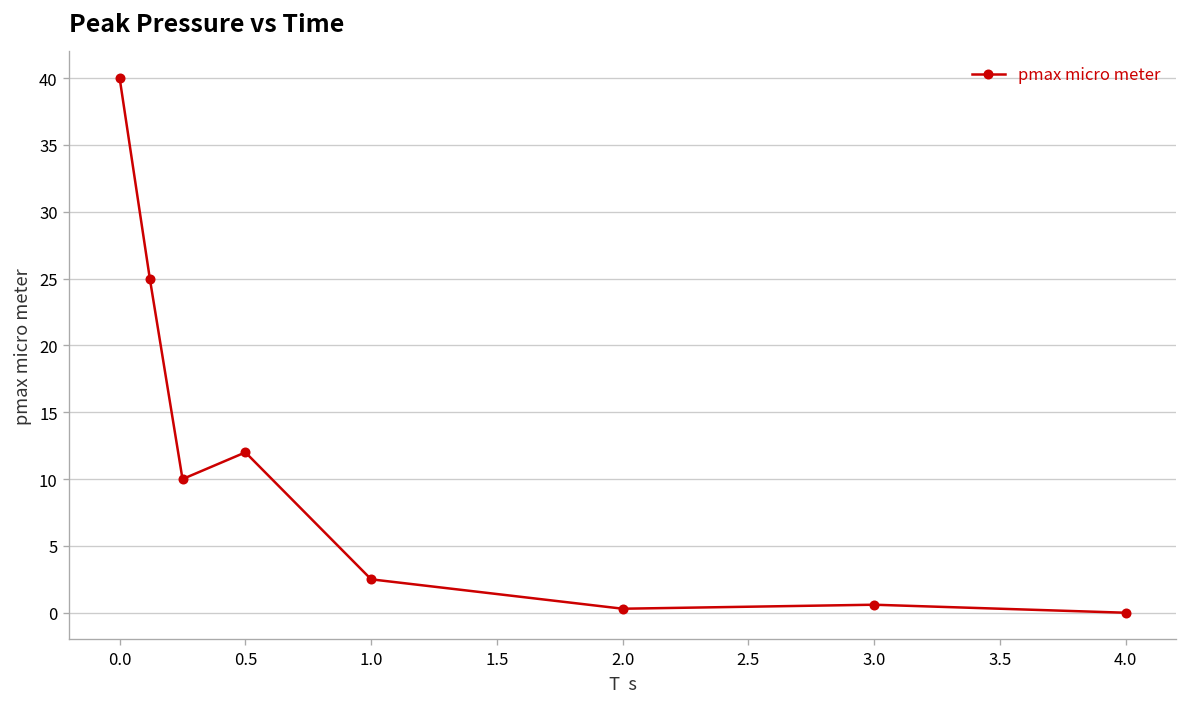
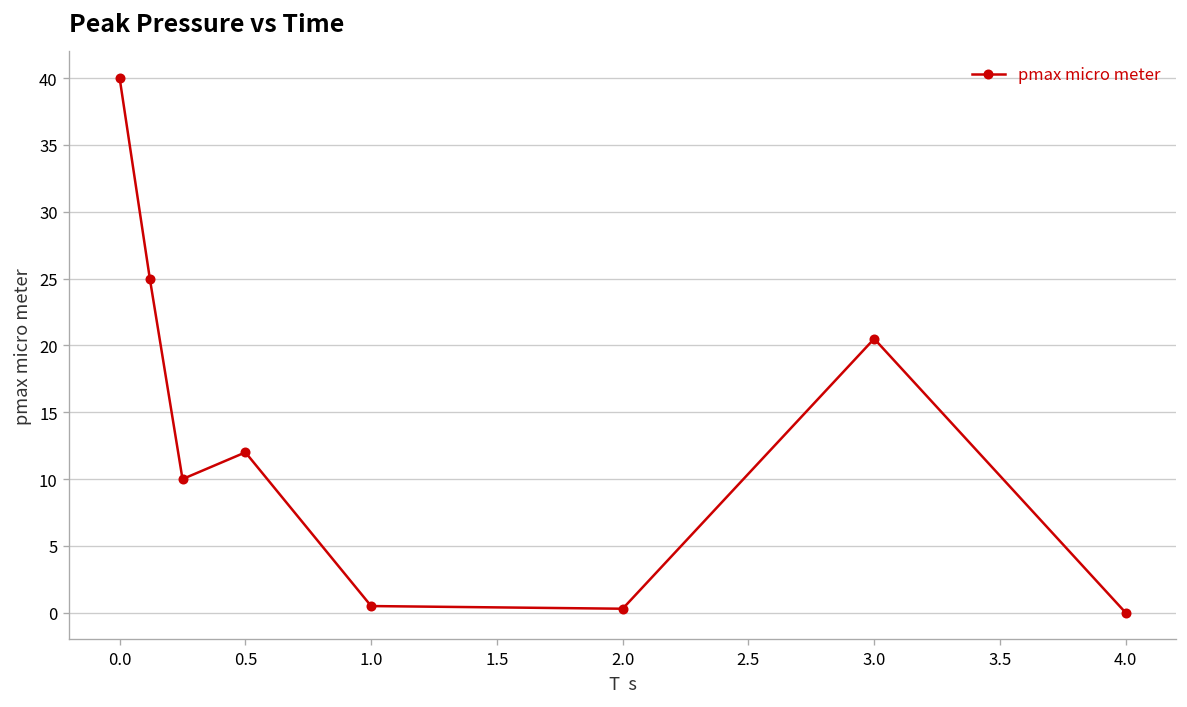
1.0: 2.5 -> 0.5
3.0: 0.6 -> 20.5
